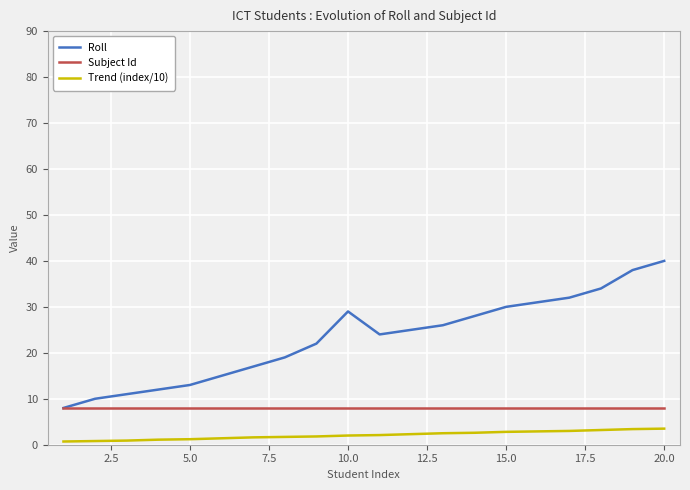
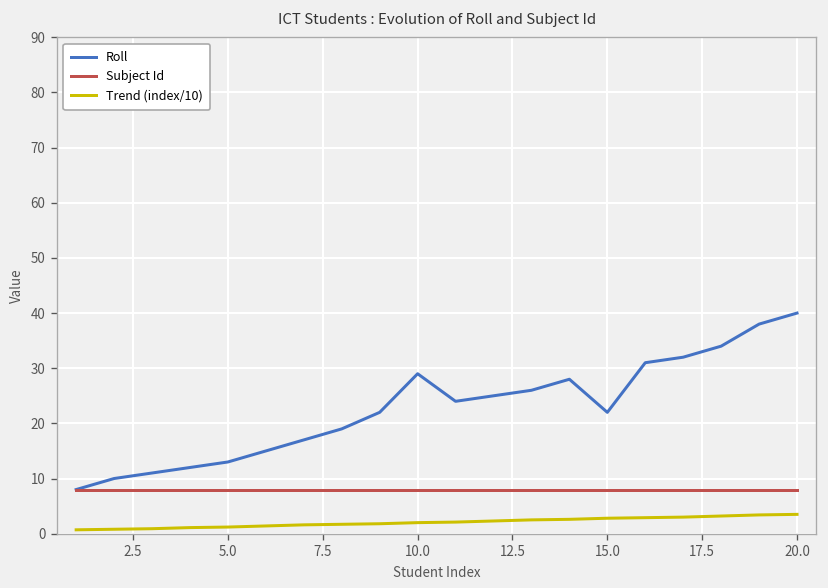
Roll, 15.0: 30 -> 22
